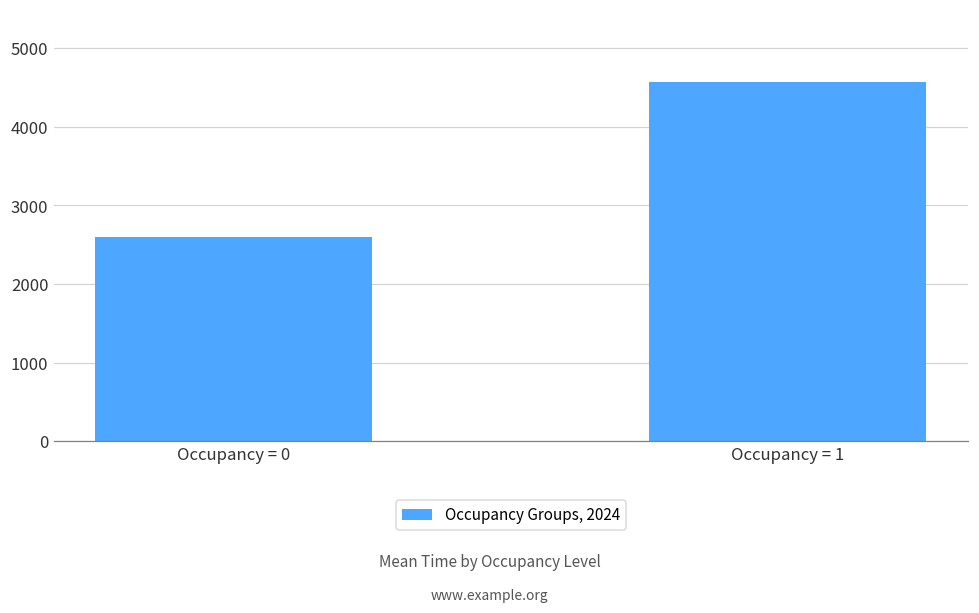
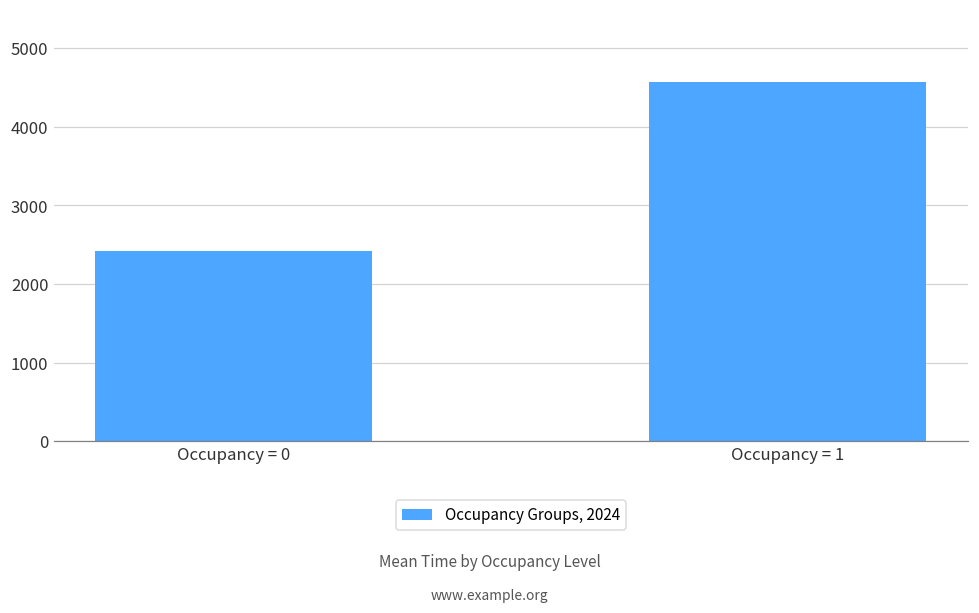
Occupancy = 0: 2600 -> 2400
